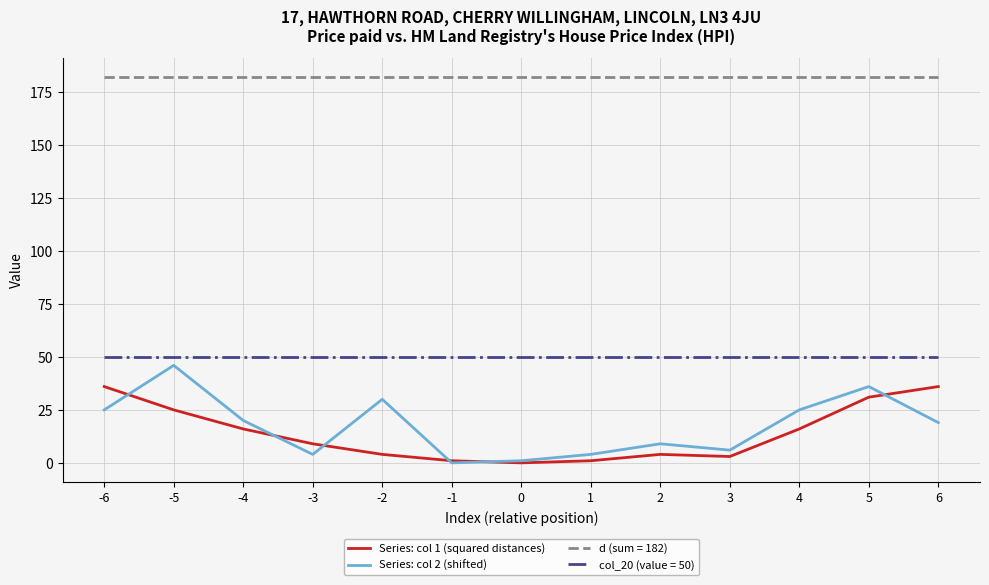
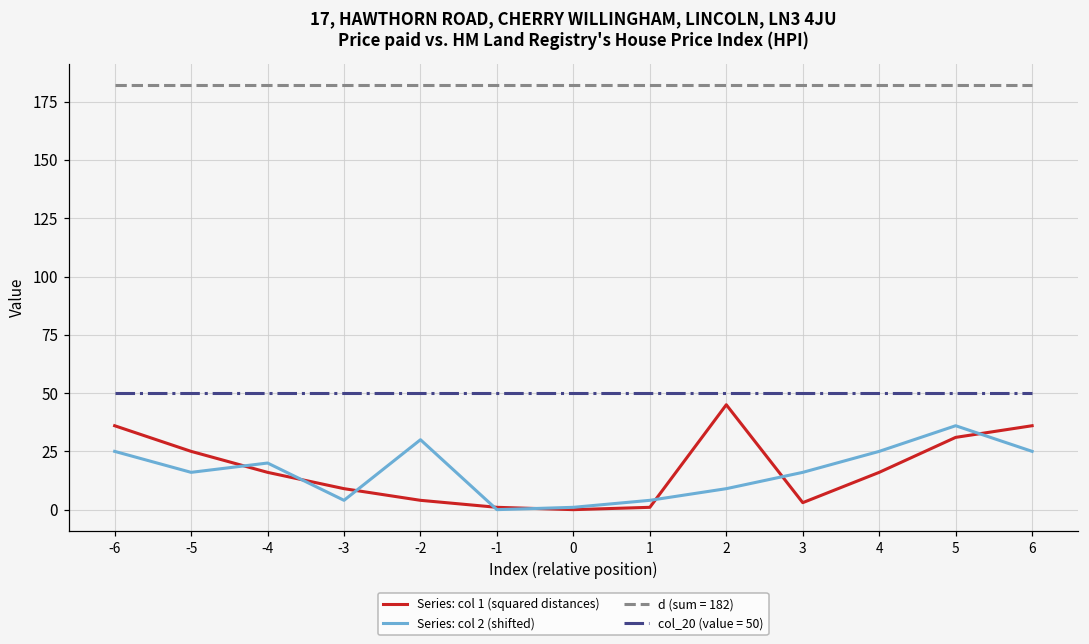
Series: col 2 (shifted), -5: 46 -> 16
Series: col 1 (squared distances), 2: 4 -> 45
Series: col 2 (shifted), 3: 6 -> 16
Series: col 2 (shifted), 6: 19 -> 25
